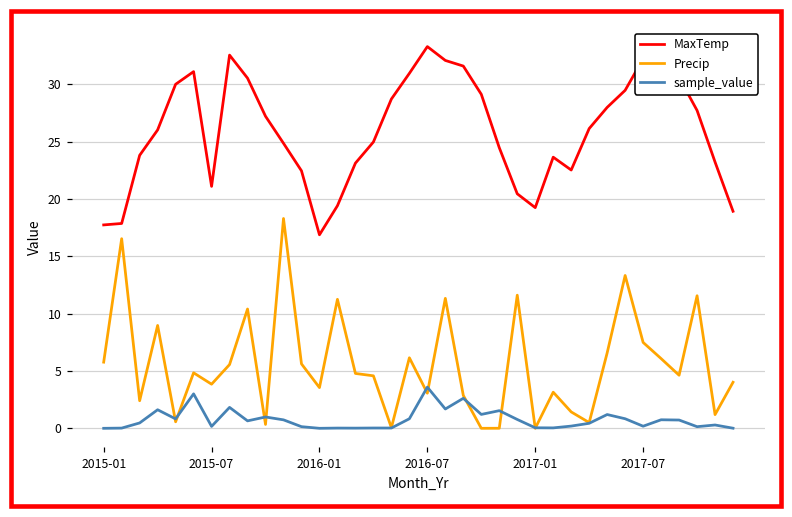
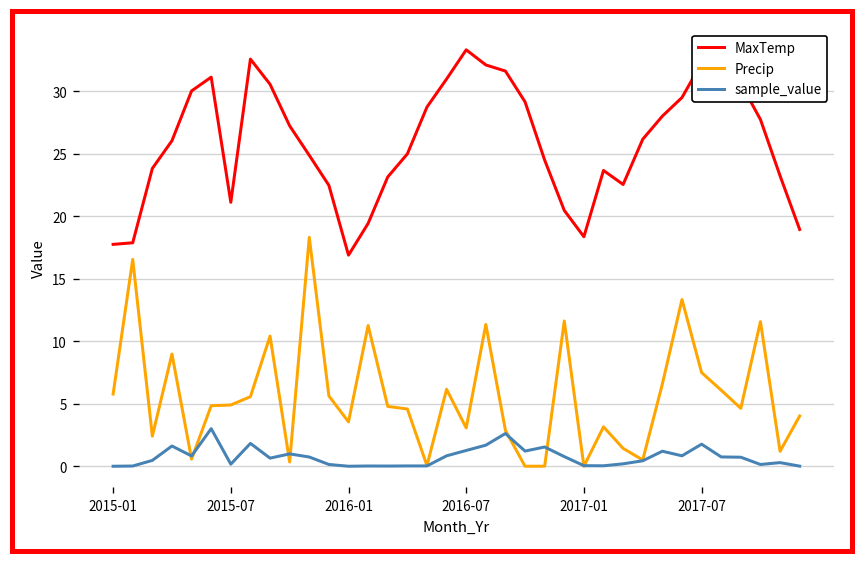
Precip, 2015-07: 3.8 -> 4.9
sample_value, 2016-07: 3.6 -> 1.3
MaxTemp, 2017-01: 19.3 -> 18.4
sample_value, 2017-07: 0.2 -> 1.8
